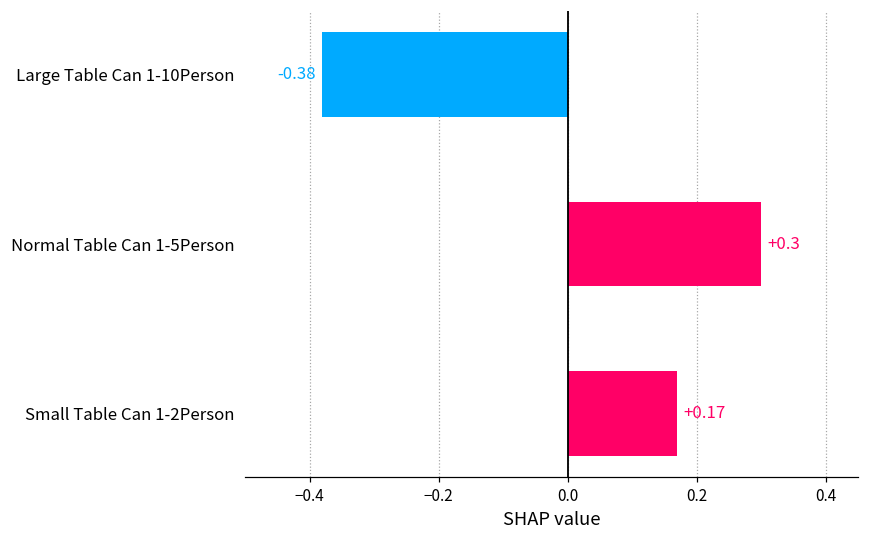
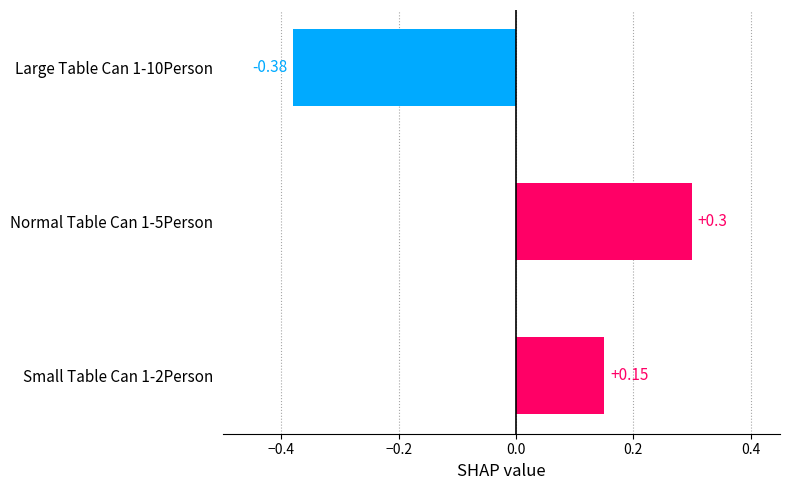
Small Table Can 1-2Person: +0.17 -> +0.15
